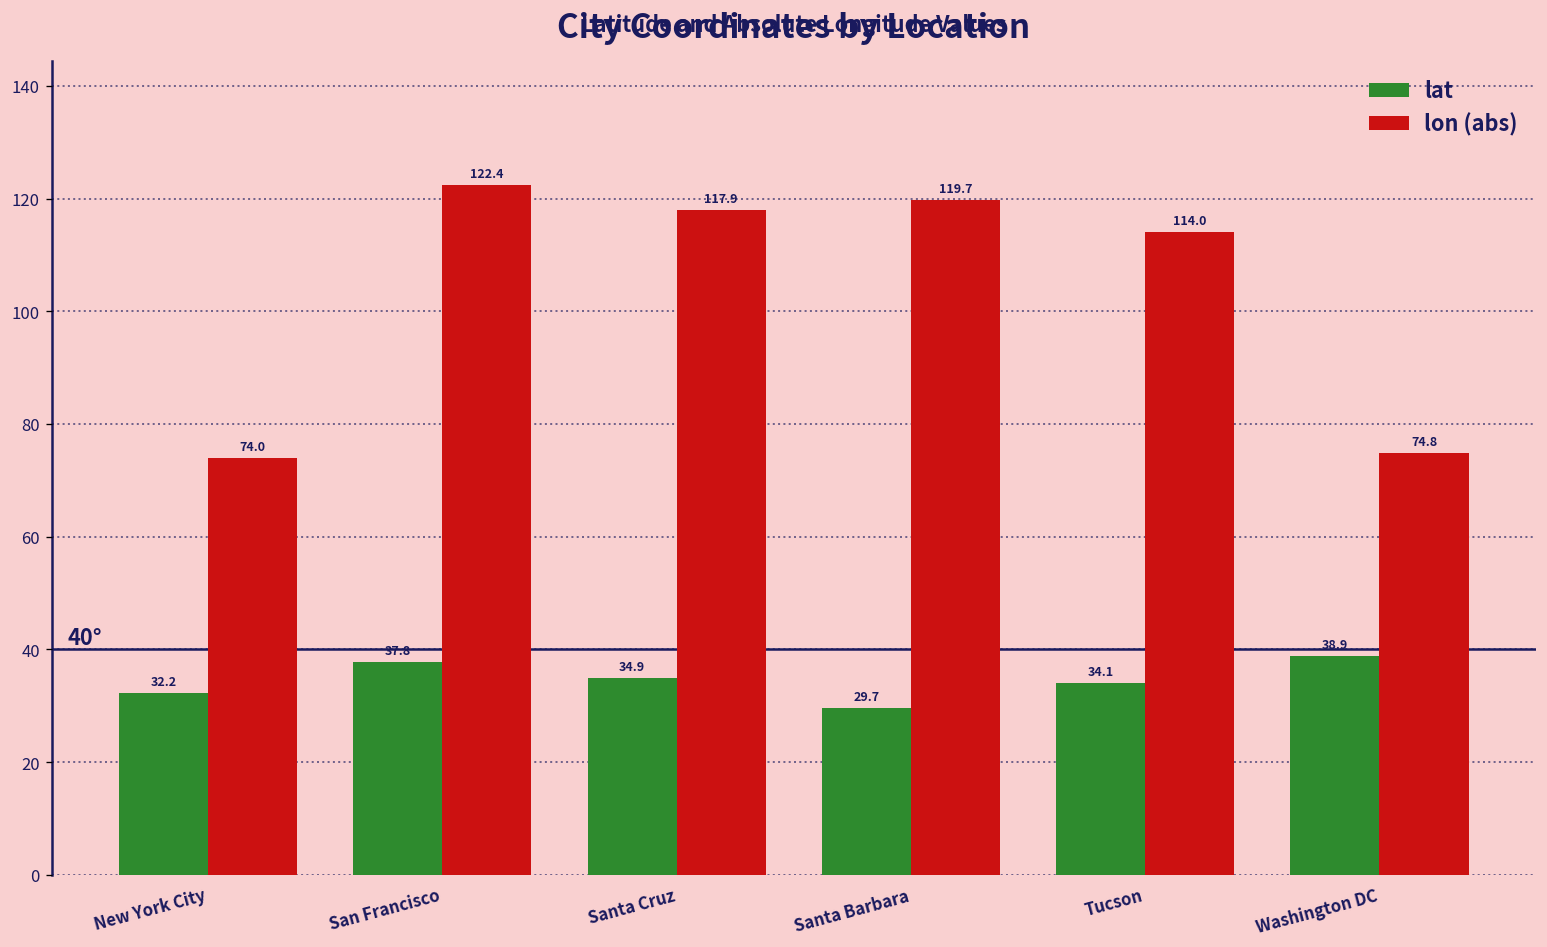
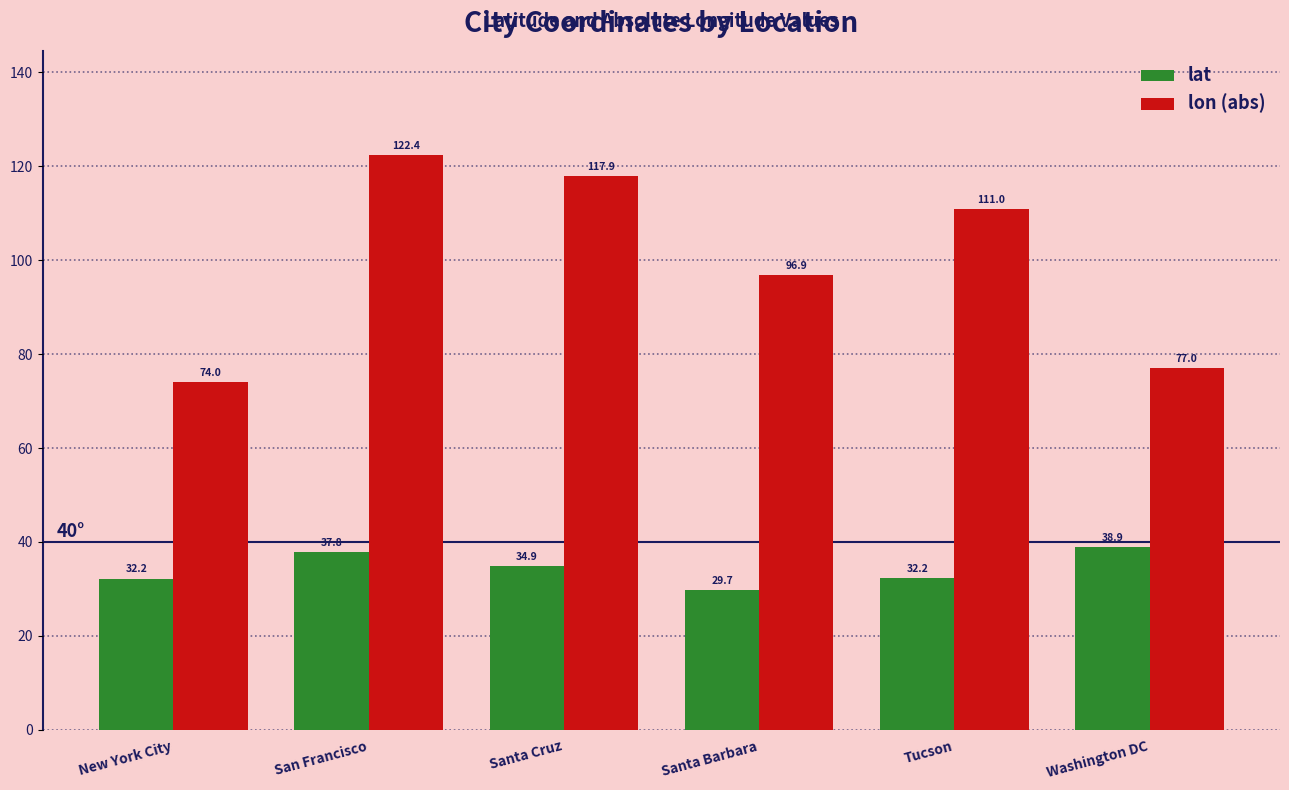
lon (abs), Santa Barbara: 119.7 -> 96.9
lat, Tucson: 34.1 -> 32.2
lon (abs), Tucson: 114.0 -> 111.0
lon (abs), Washington DC: 74.8 -> 77.0
